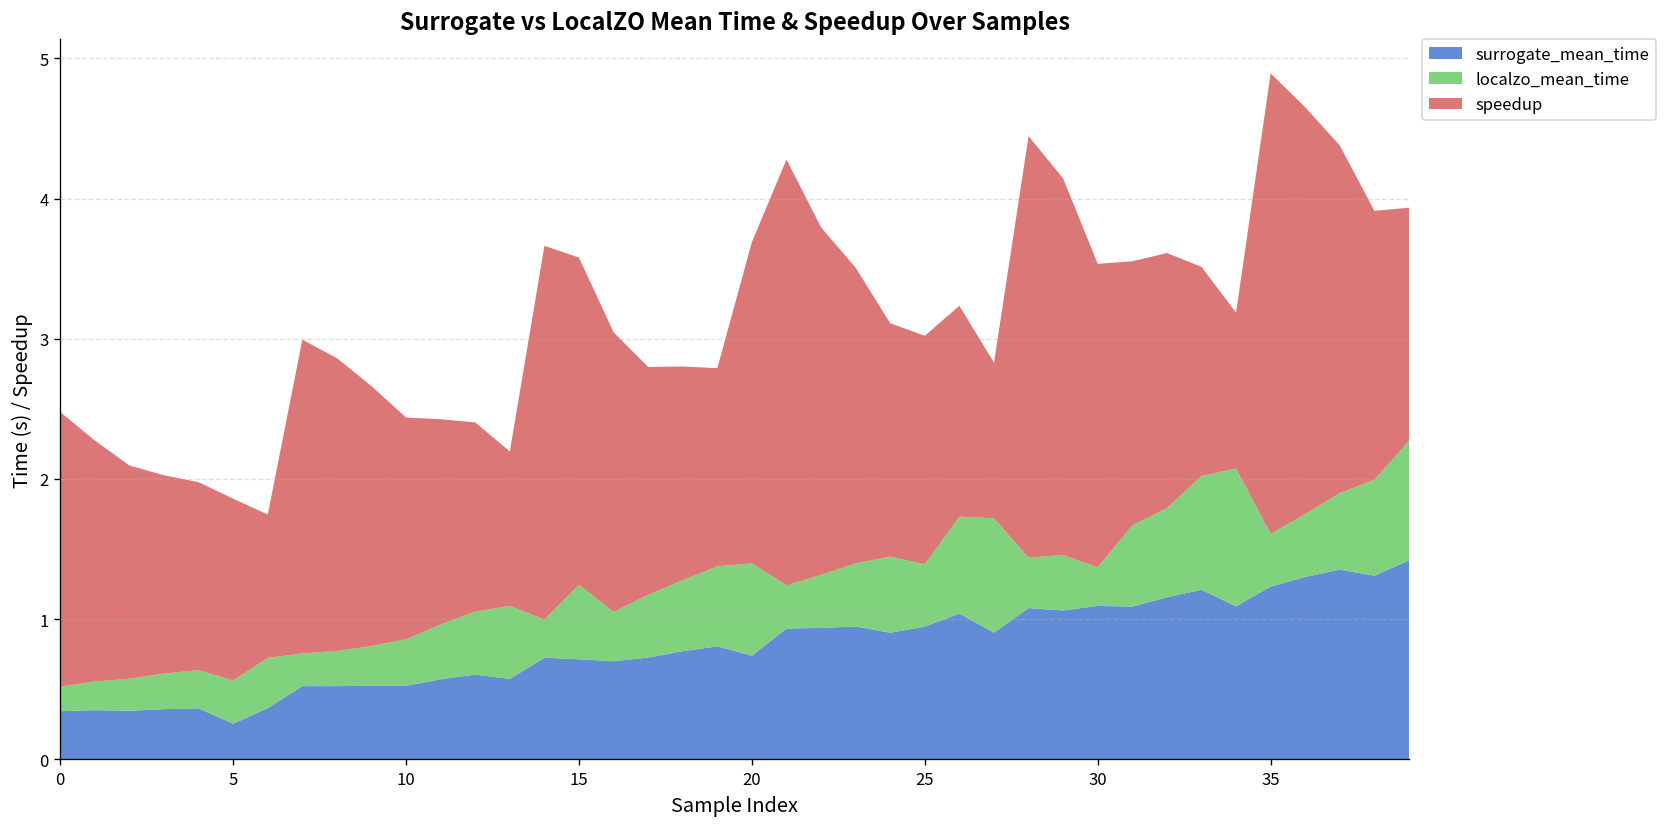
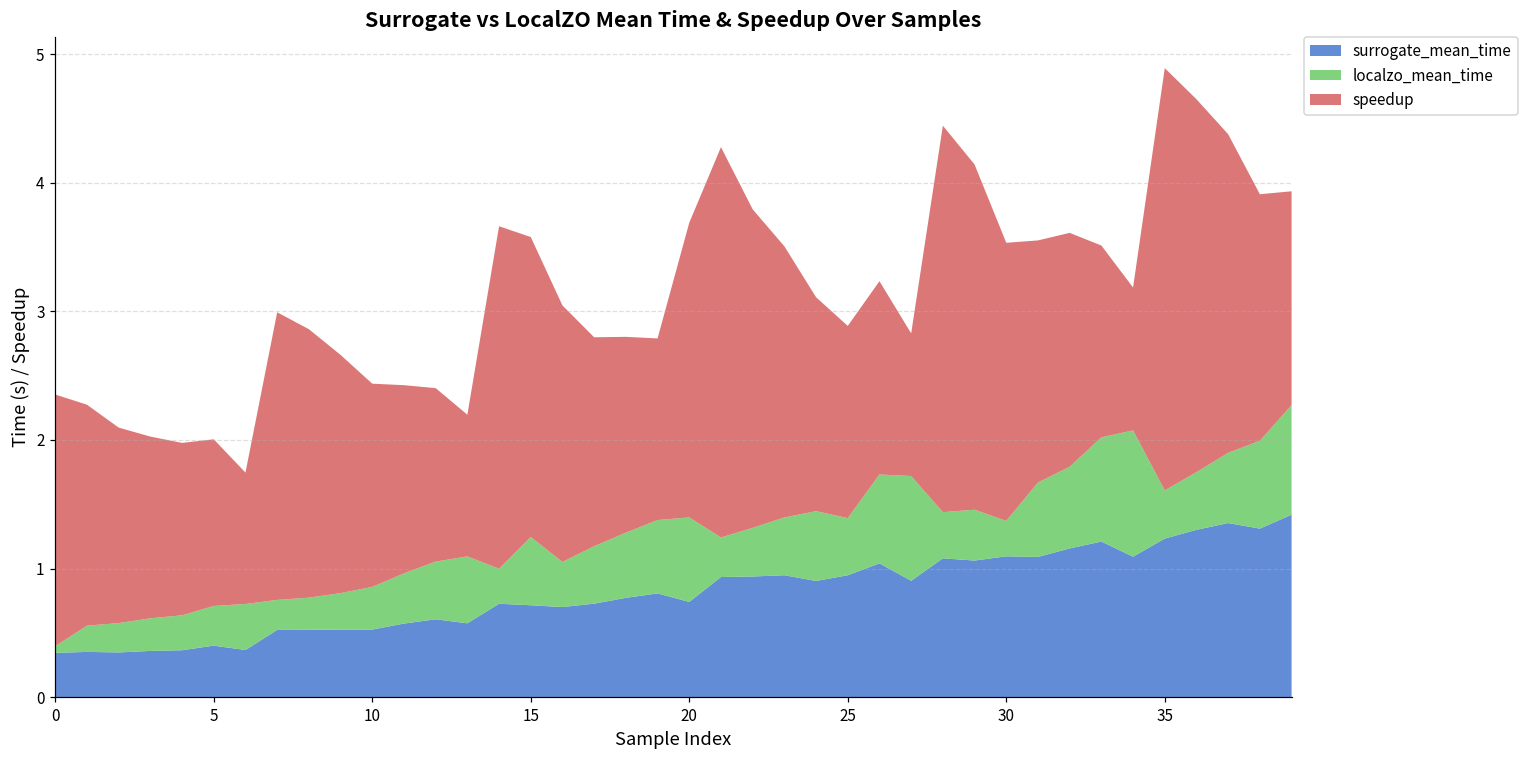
localzo_mean_time, 0: 0.18 -> 0.05
surrogate_mean_time, 5: 0.25 -> 0.40
speedup, 25: 1.63 -> 1.50
